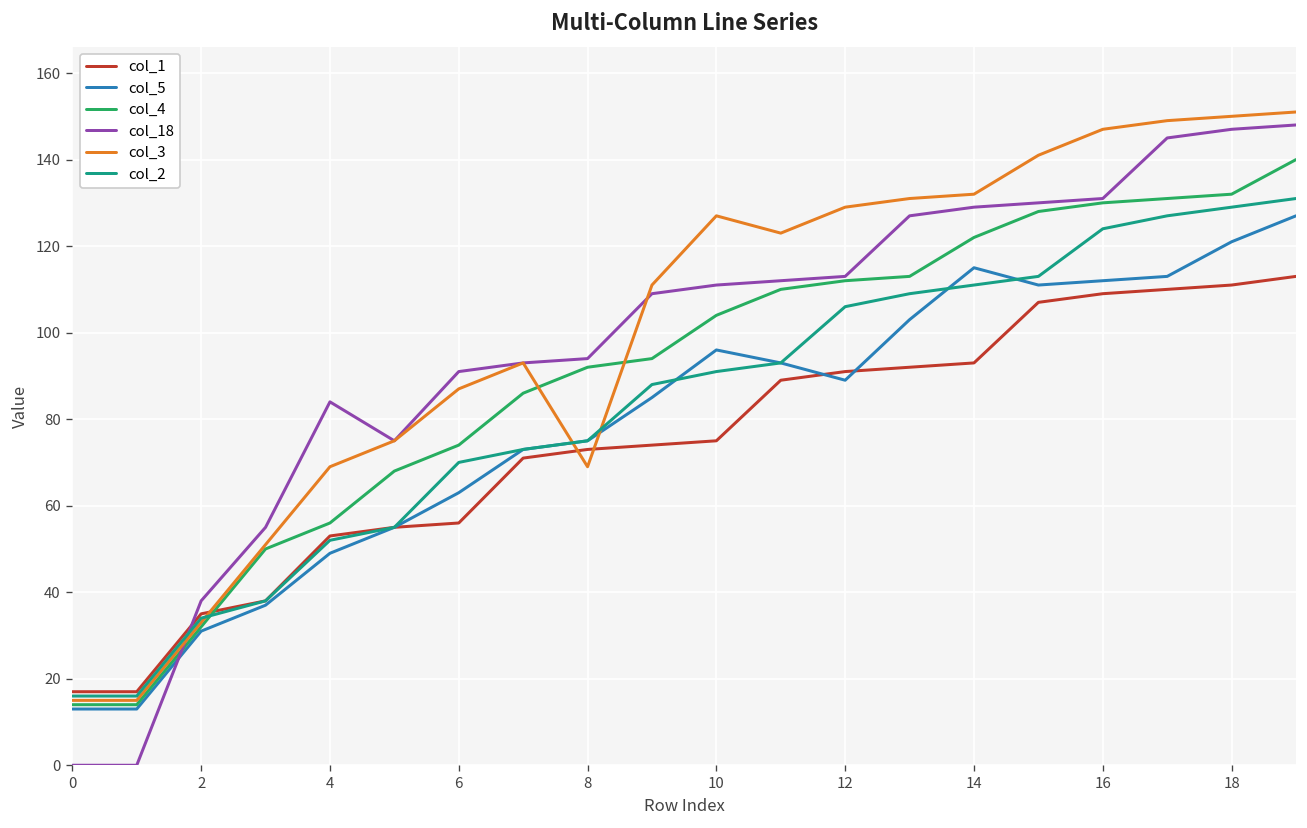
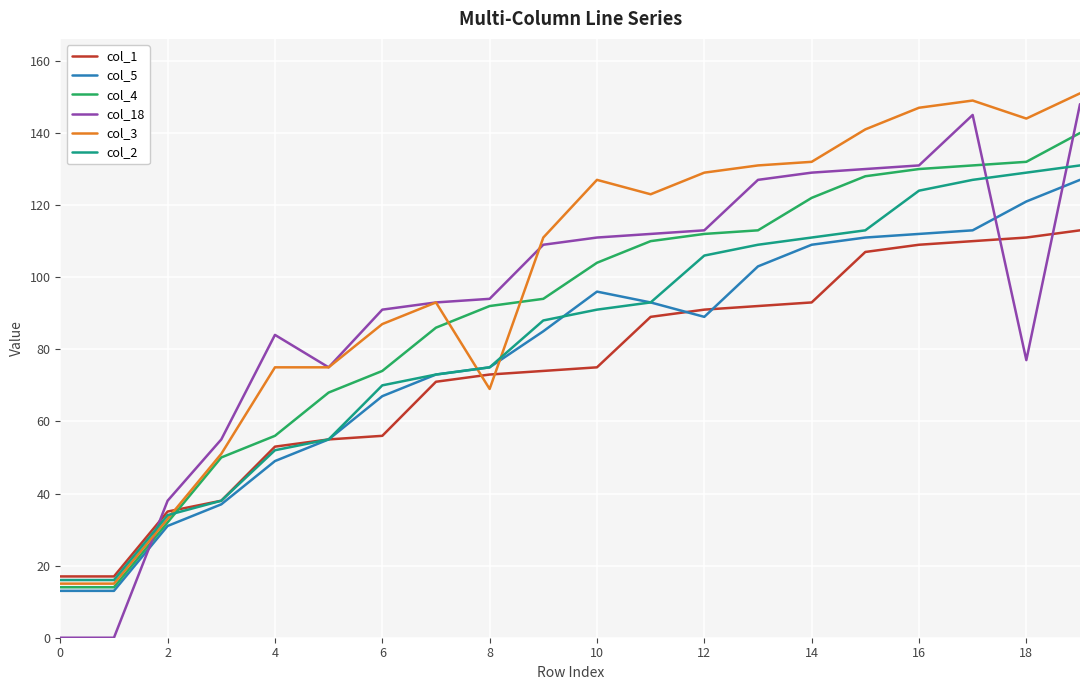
col_3, 4: 69 -> 75
col_5, 6: 63 -> 67
col_5, 14: 115 -> 109
col_18, 18: 147 -> 77
col_3, 18: 150 -> 144
